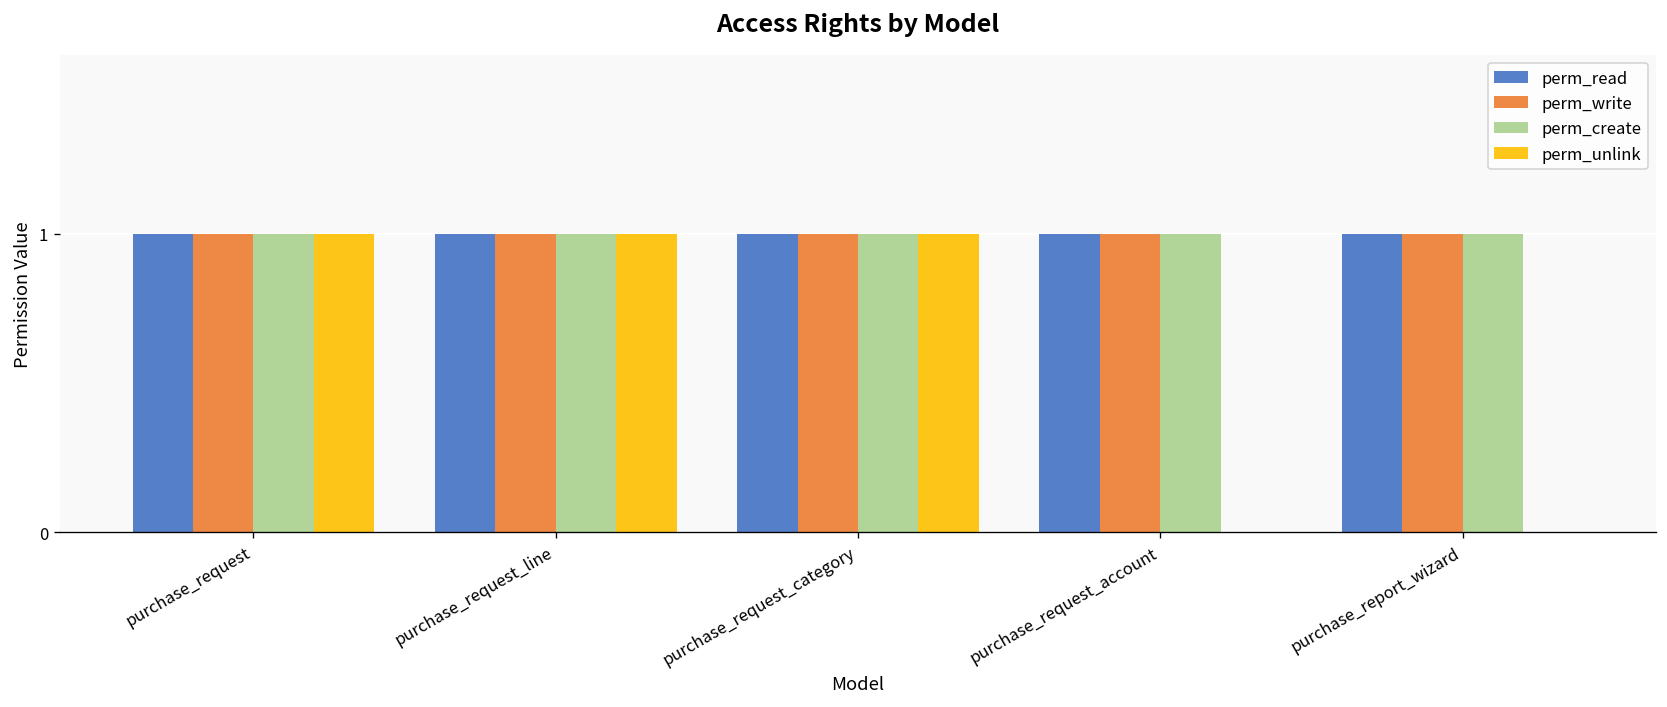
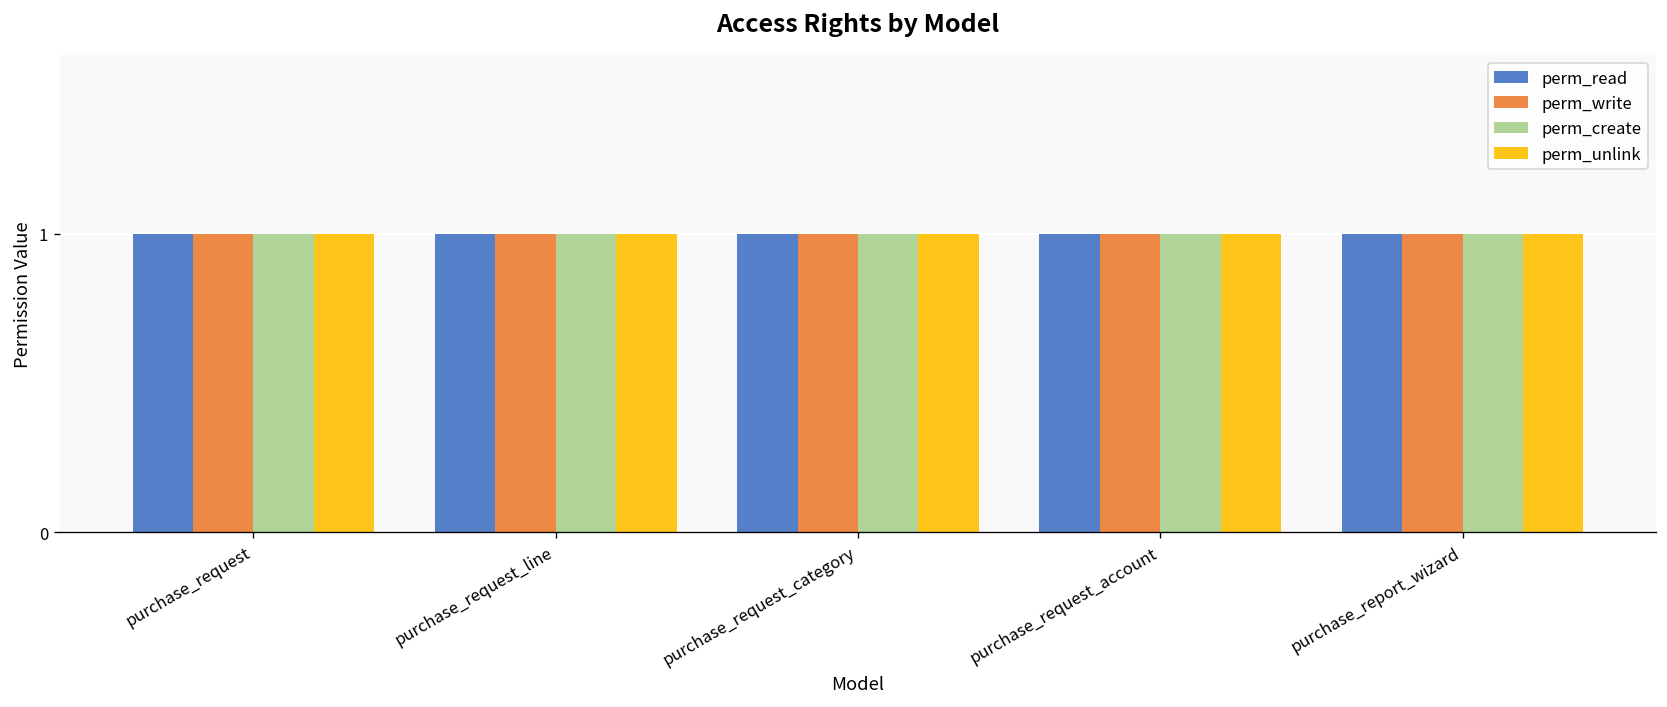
perm_unlink, purchase_request_account: 0 -> 1
perm_unlink, purchase_report_wizard: 0 -> 1
